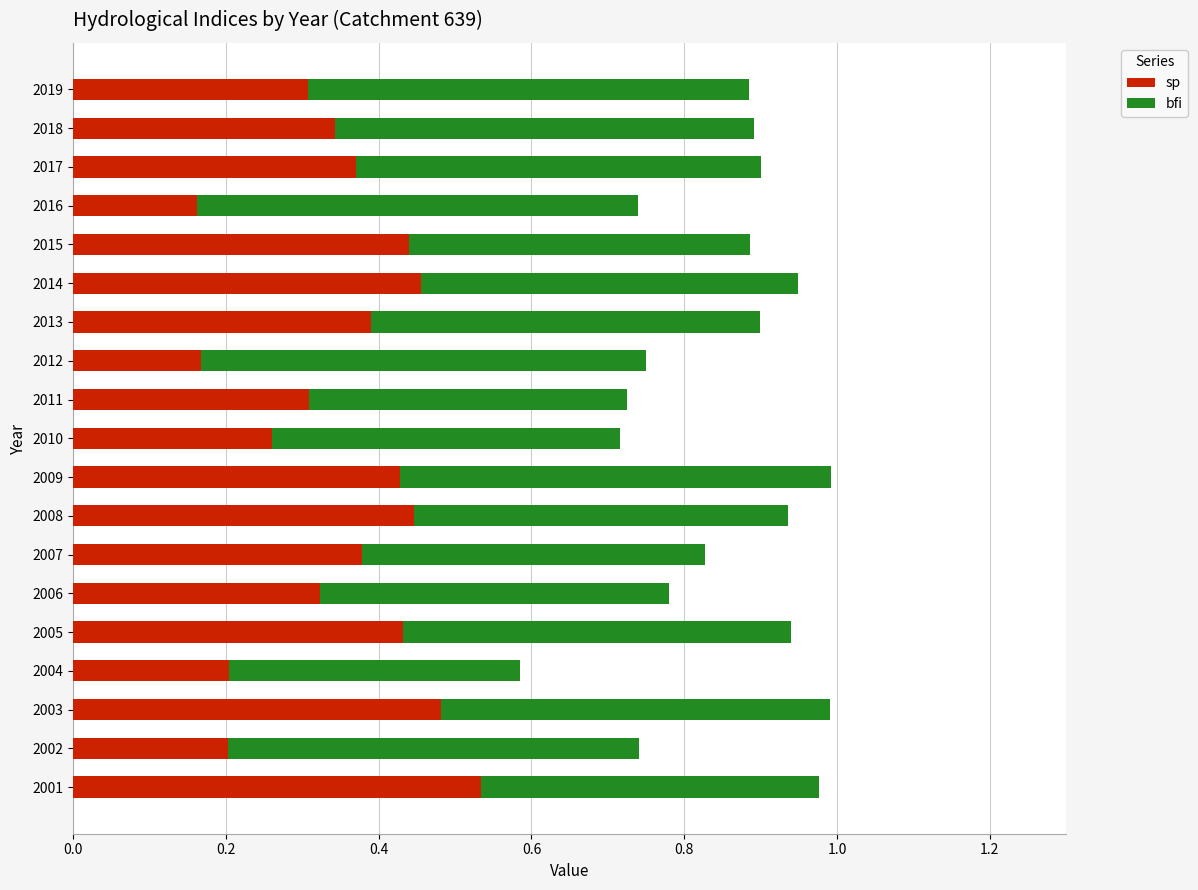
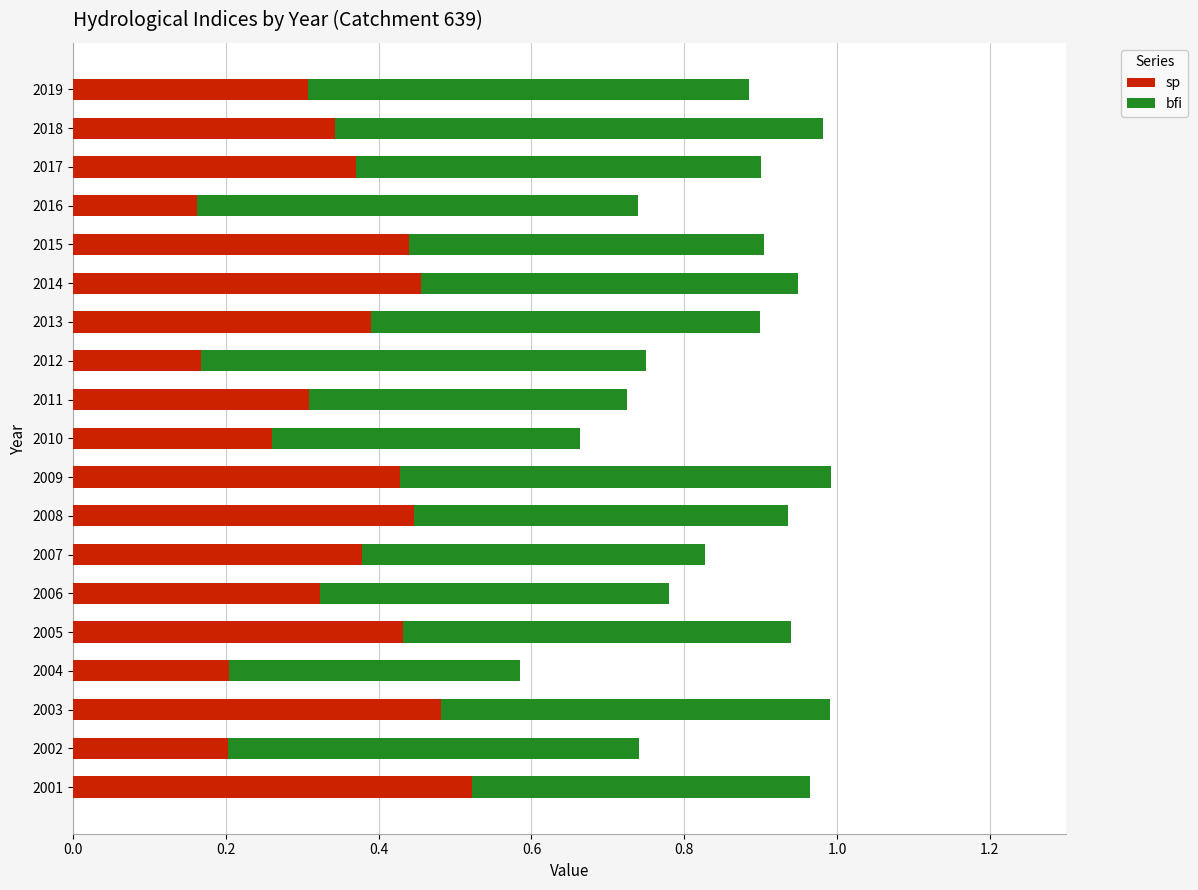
bfi, 2018: 0.55 -> 0.64
bfi, 2015: 0.45 -> 0.46
bfi, 2010: 0.46 -> 0.40
sp, 2001: 0.53 -> 0.52
